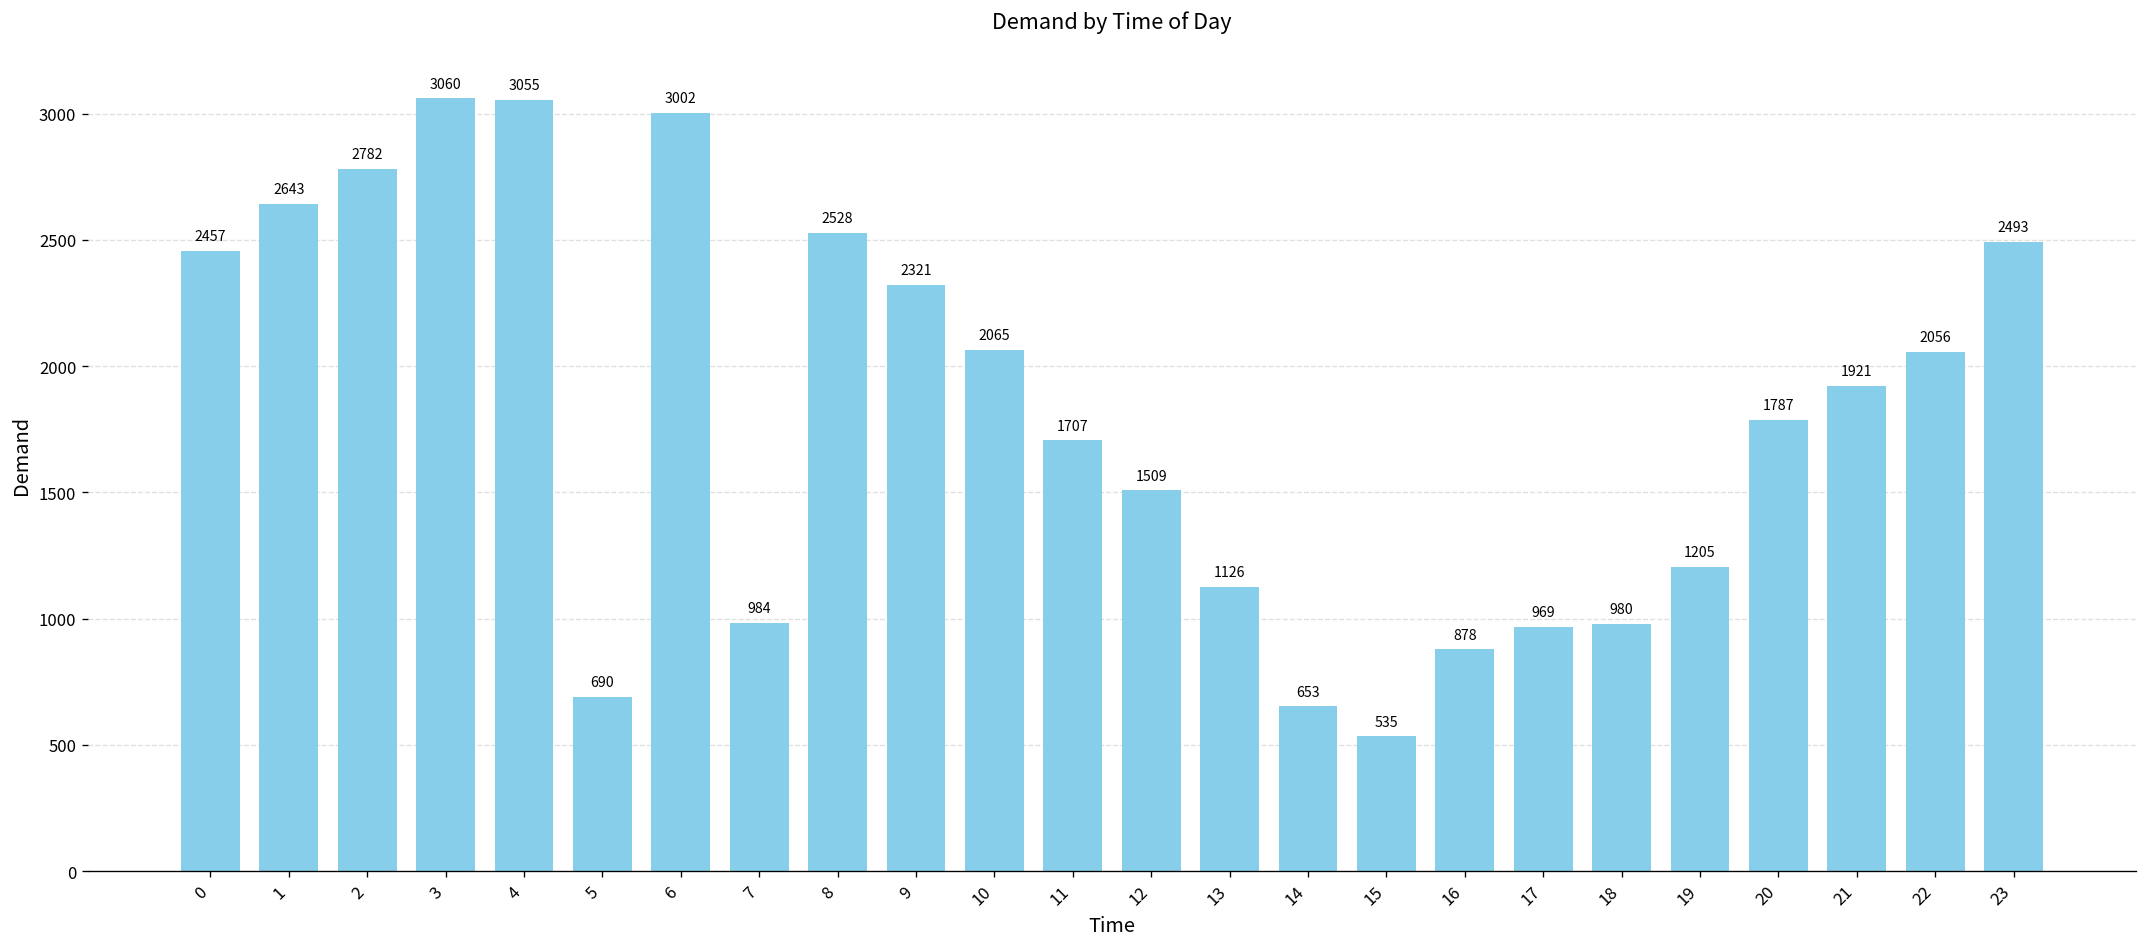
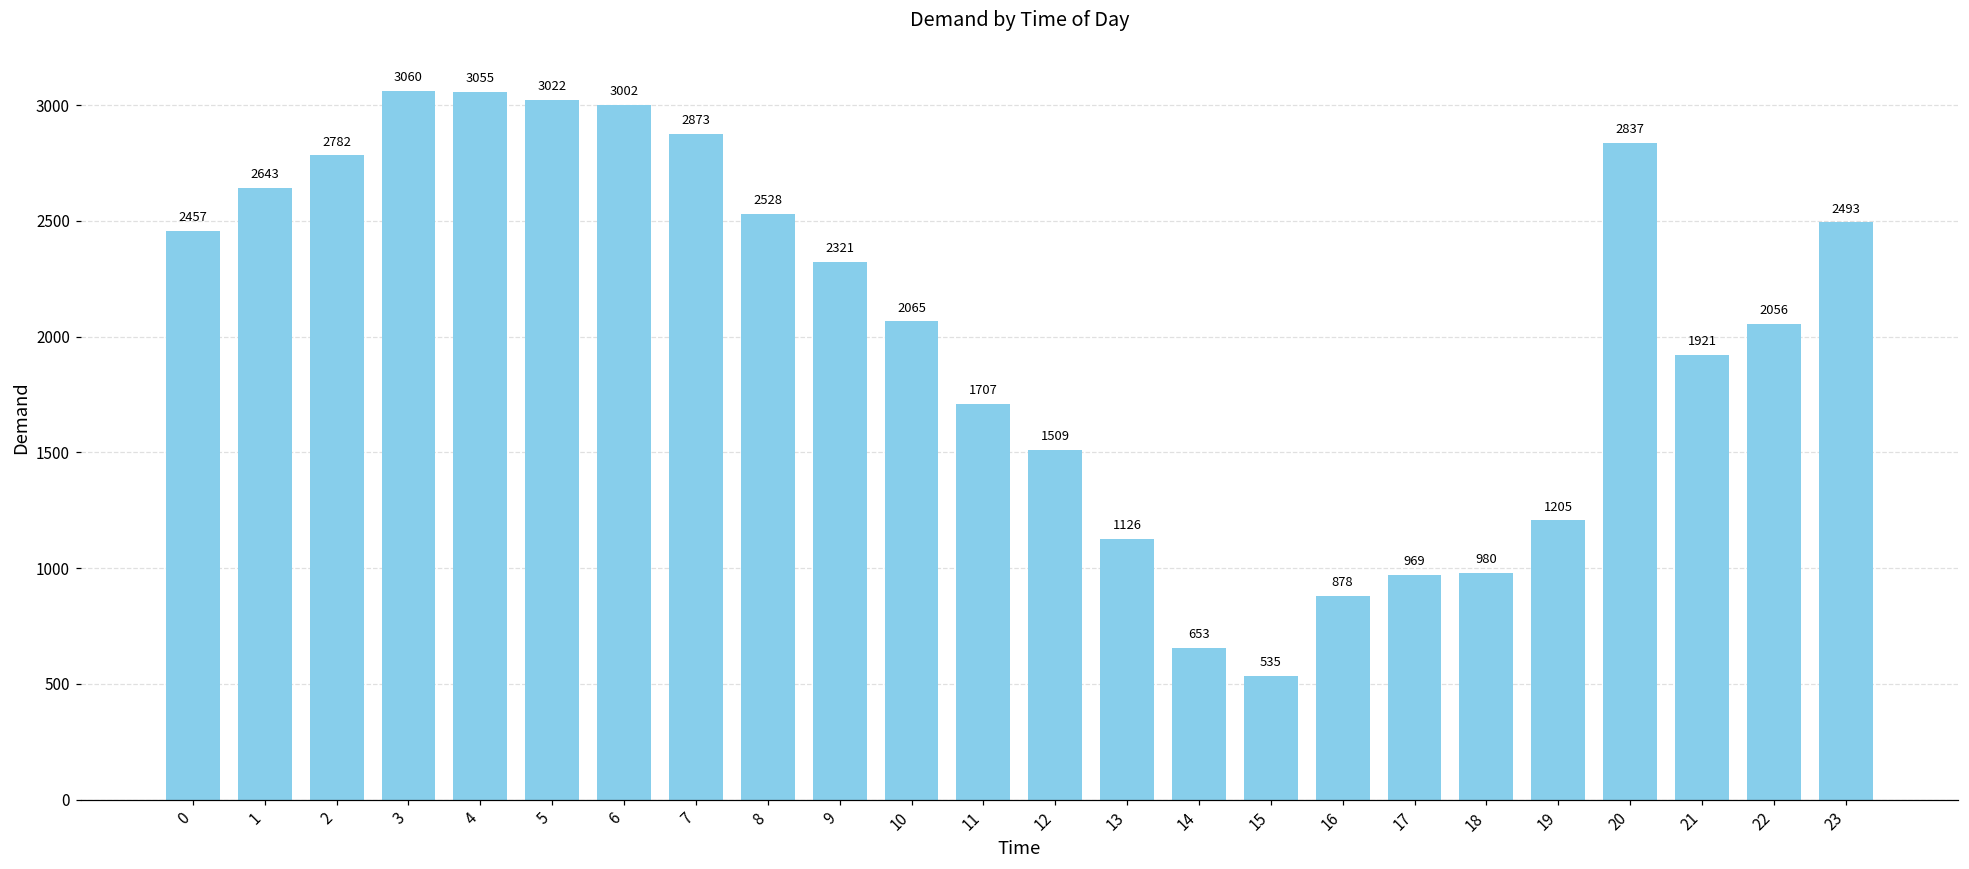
5: 690 -> 3022
7: 984 -> 2873
20: 1787 -> 2837
